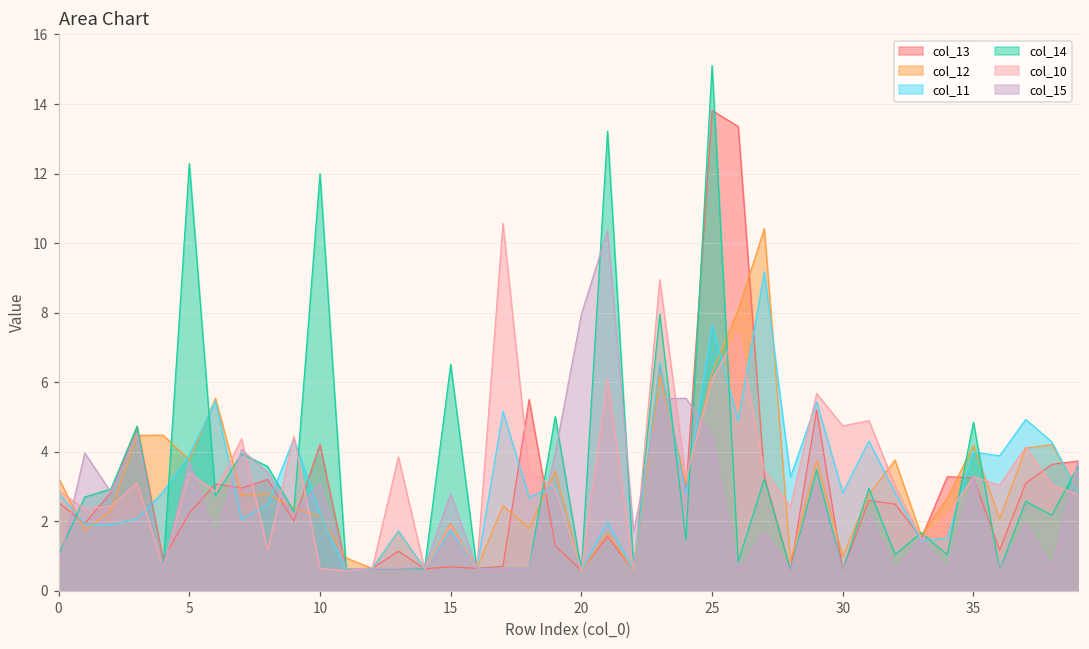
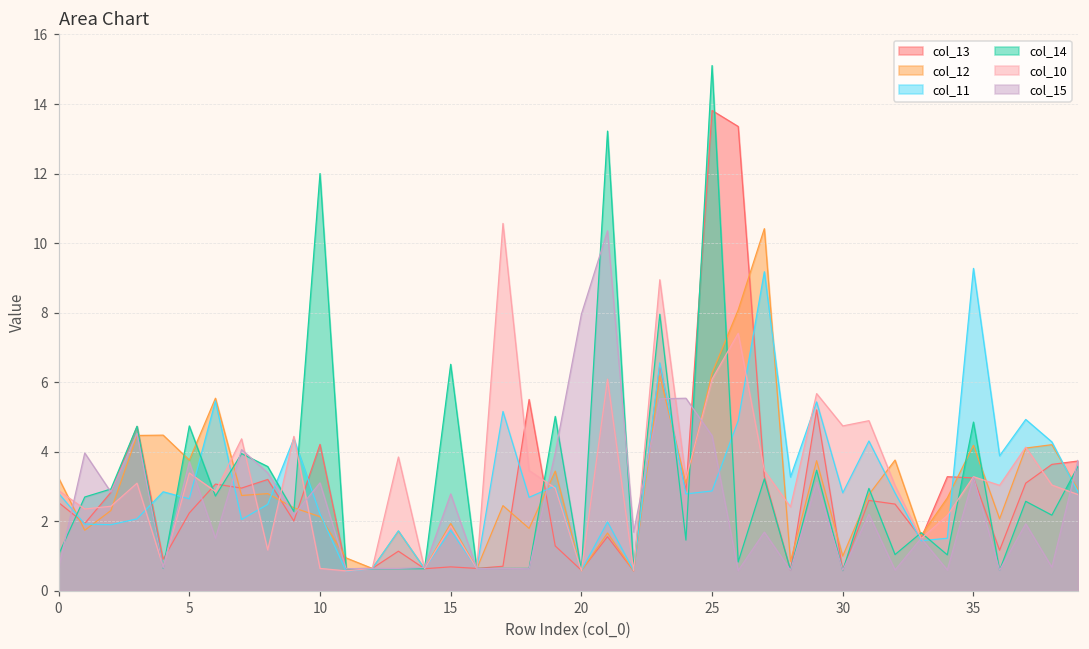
col_11, 5: 3.9 -> 2.6
col_14, 5: 12.3 -> 4.7
col_11, 25: 7.6 -> 2.9
col_11, 35: 4.0 -> 9.3
